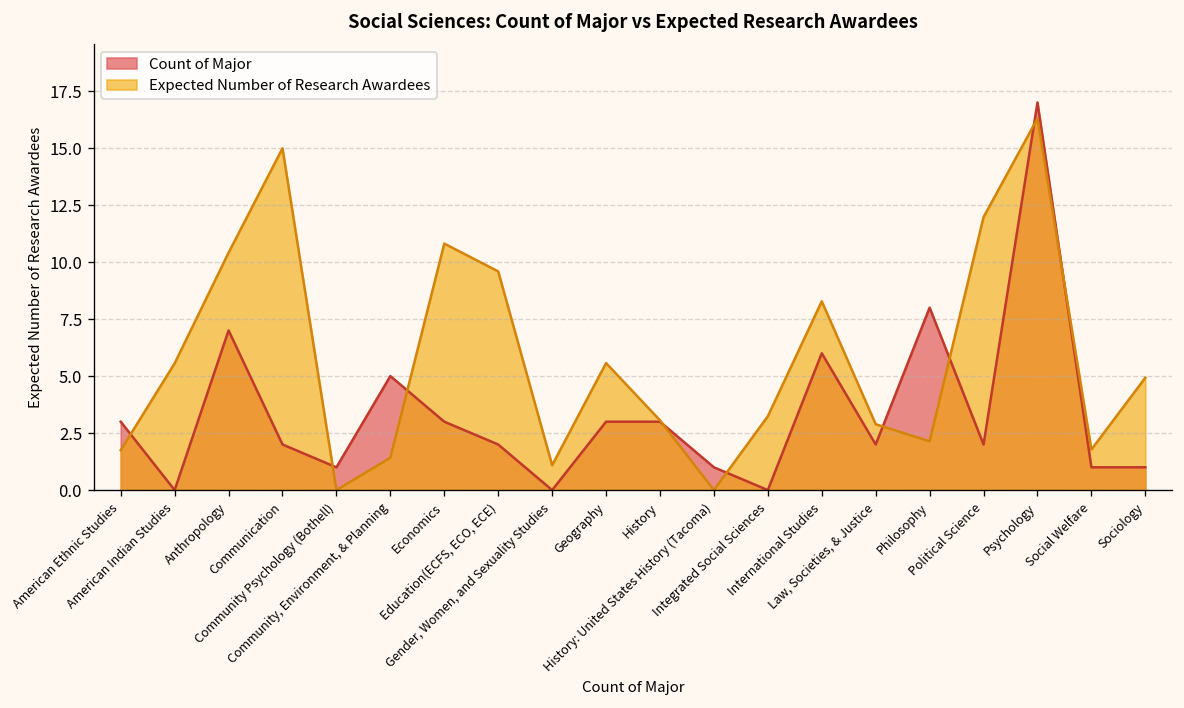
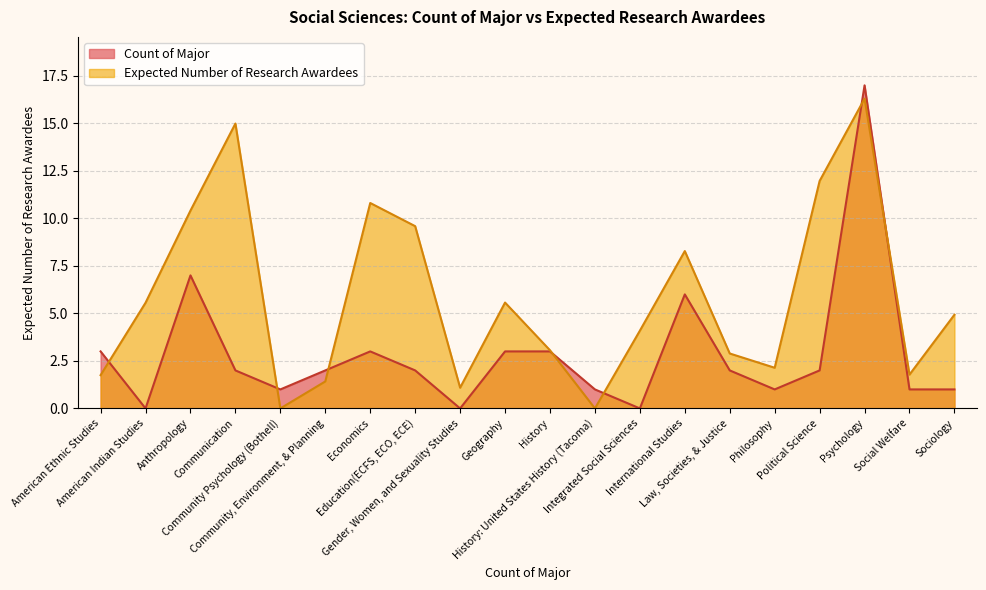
Count of Major, Community, Environment, & Planning: 5 -> 2
Expected Number of Research Awardees, Integrated Social Sciences: 3.2 -> 4.1
Count of Major, Philosophy: 8 -> 1
